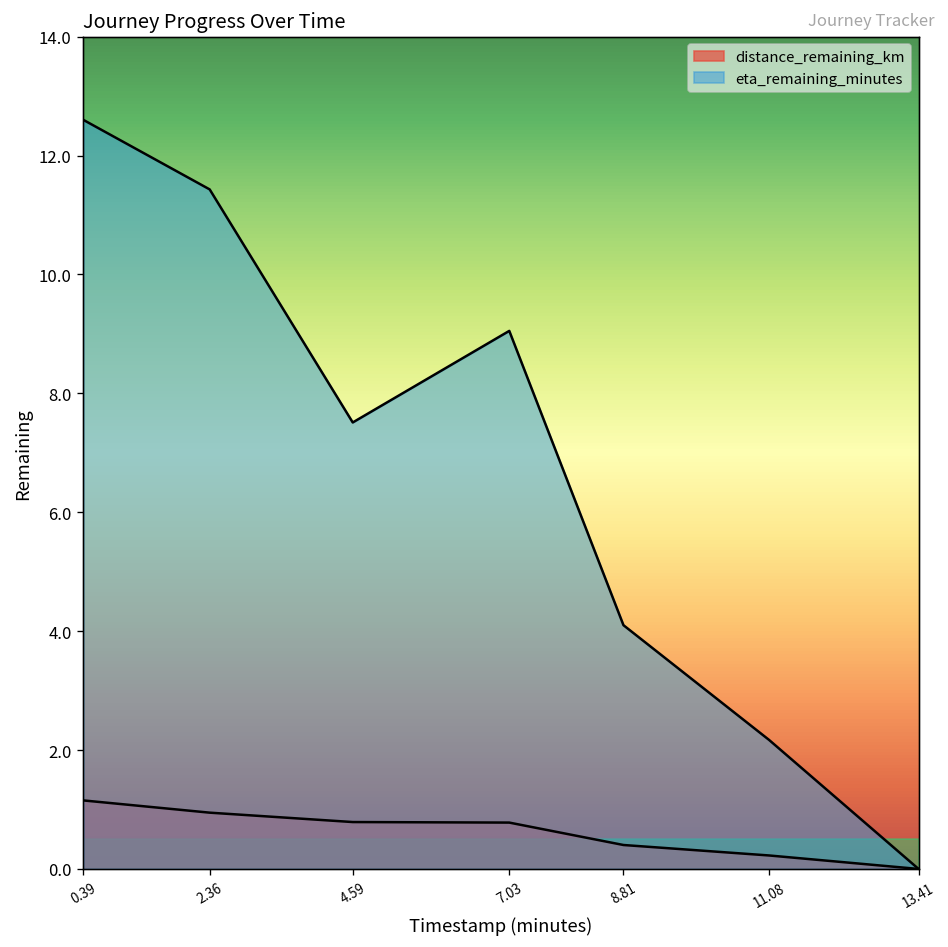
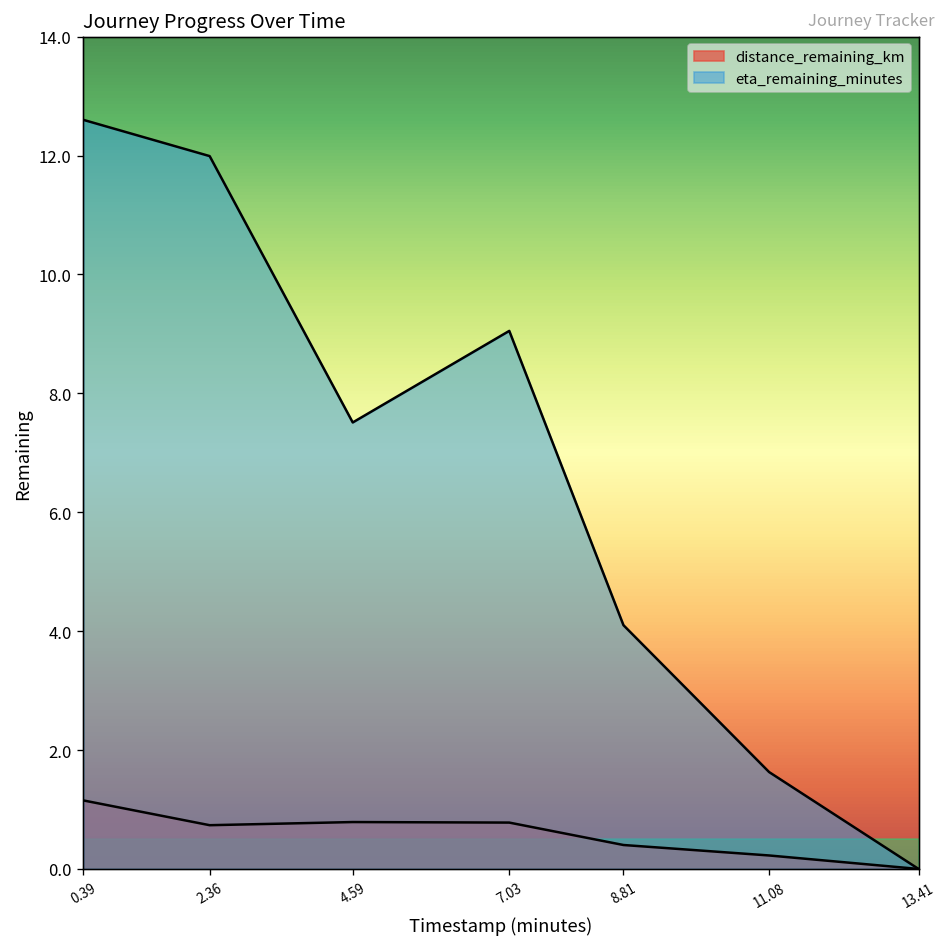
distance_remaining_km, 2.36: 0.9 -> 0.7
eta_remaining_minutes, 2.36: 11.4 -> 12.0
eta_remaining_minutes, 11.08: 2.2 -> 1.6
